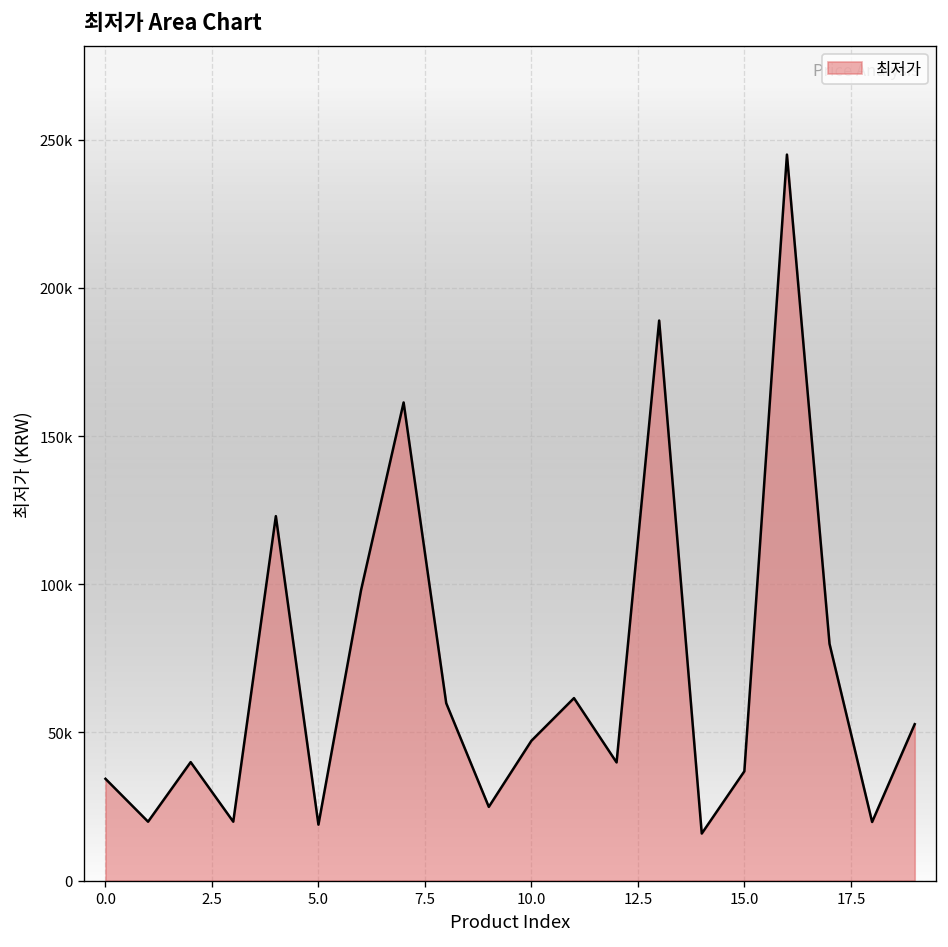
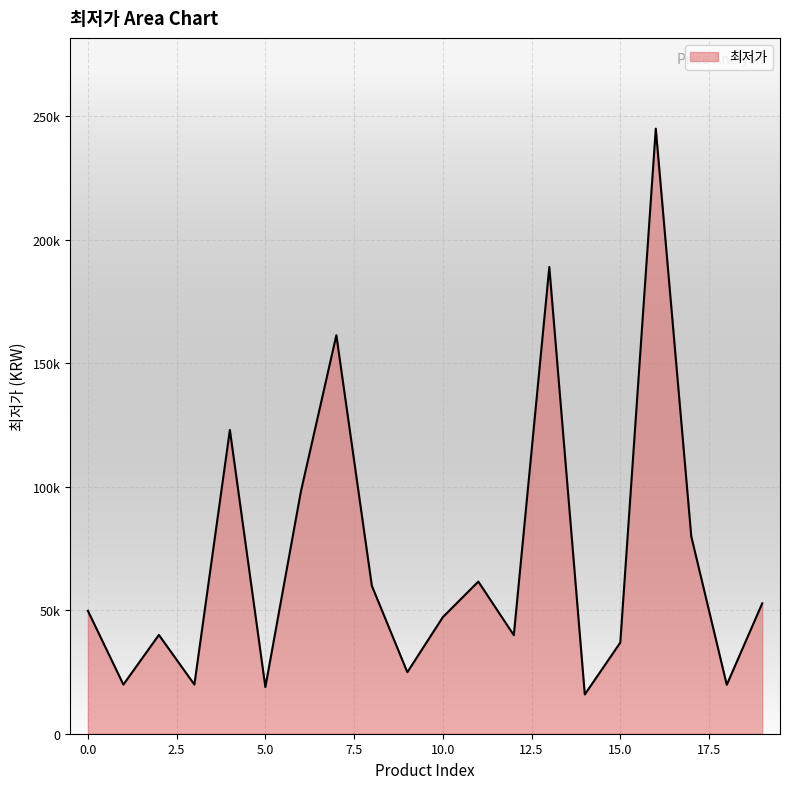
0.0: 34000 -> 50000
